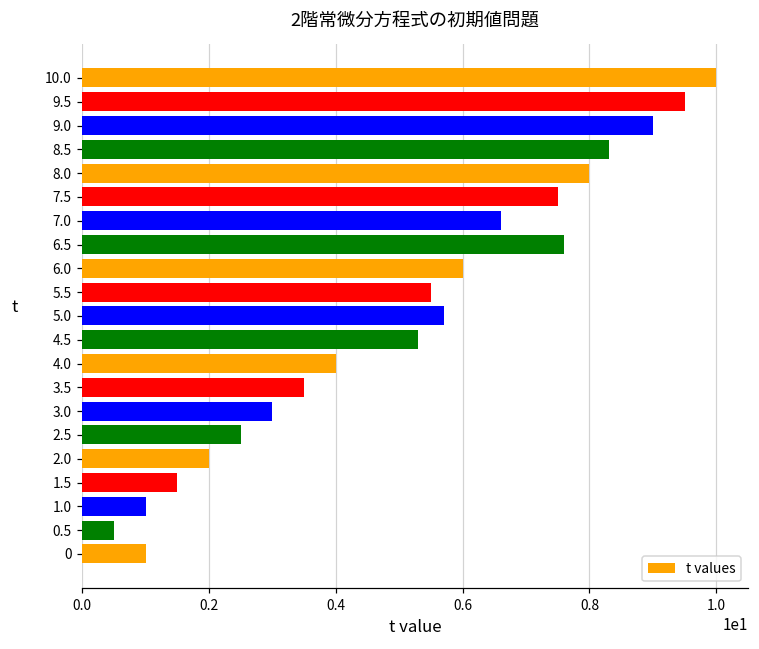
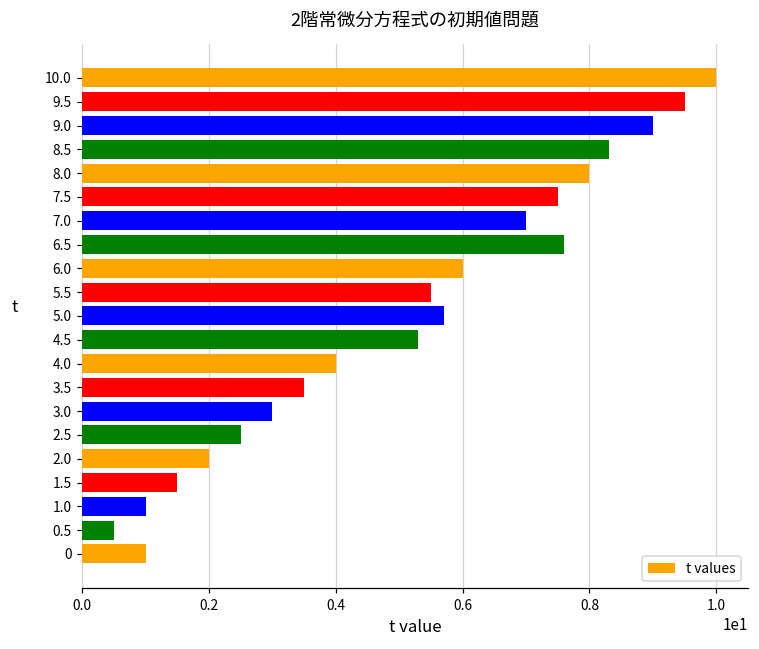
7.0: 6.6 -> 7.0
